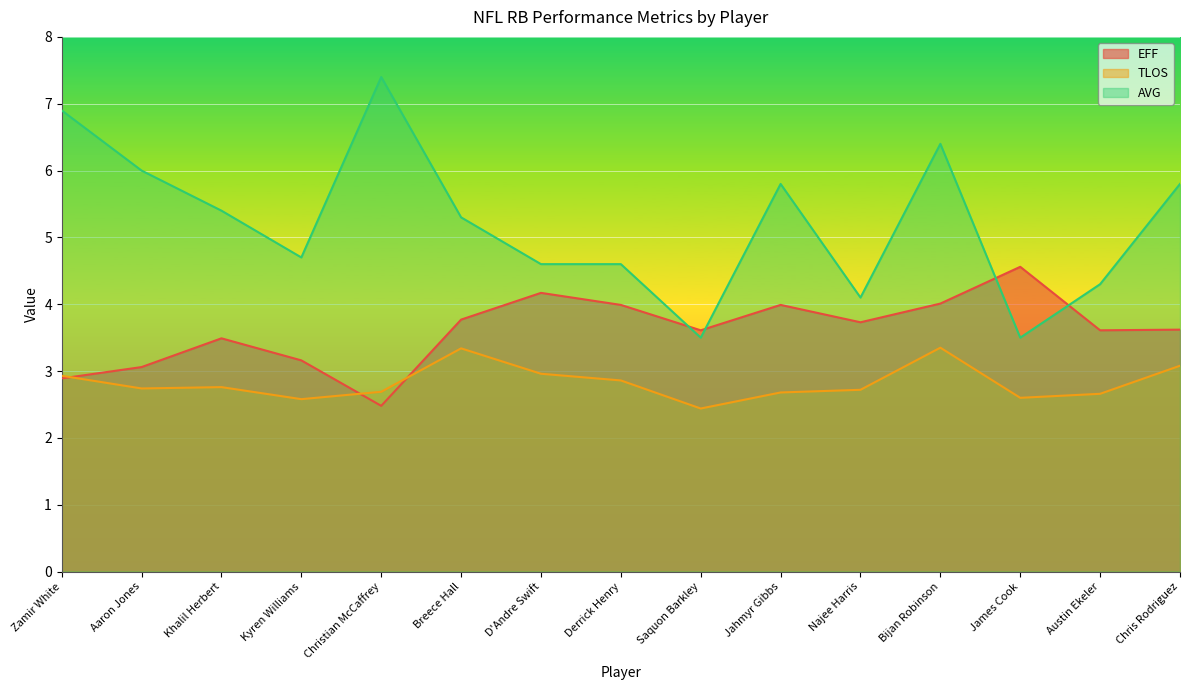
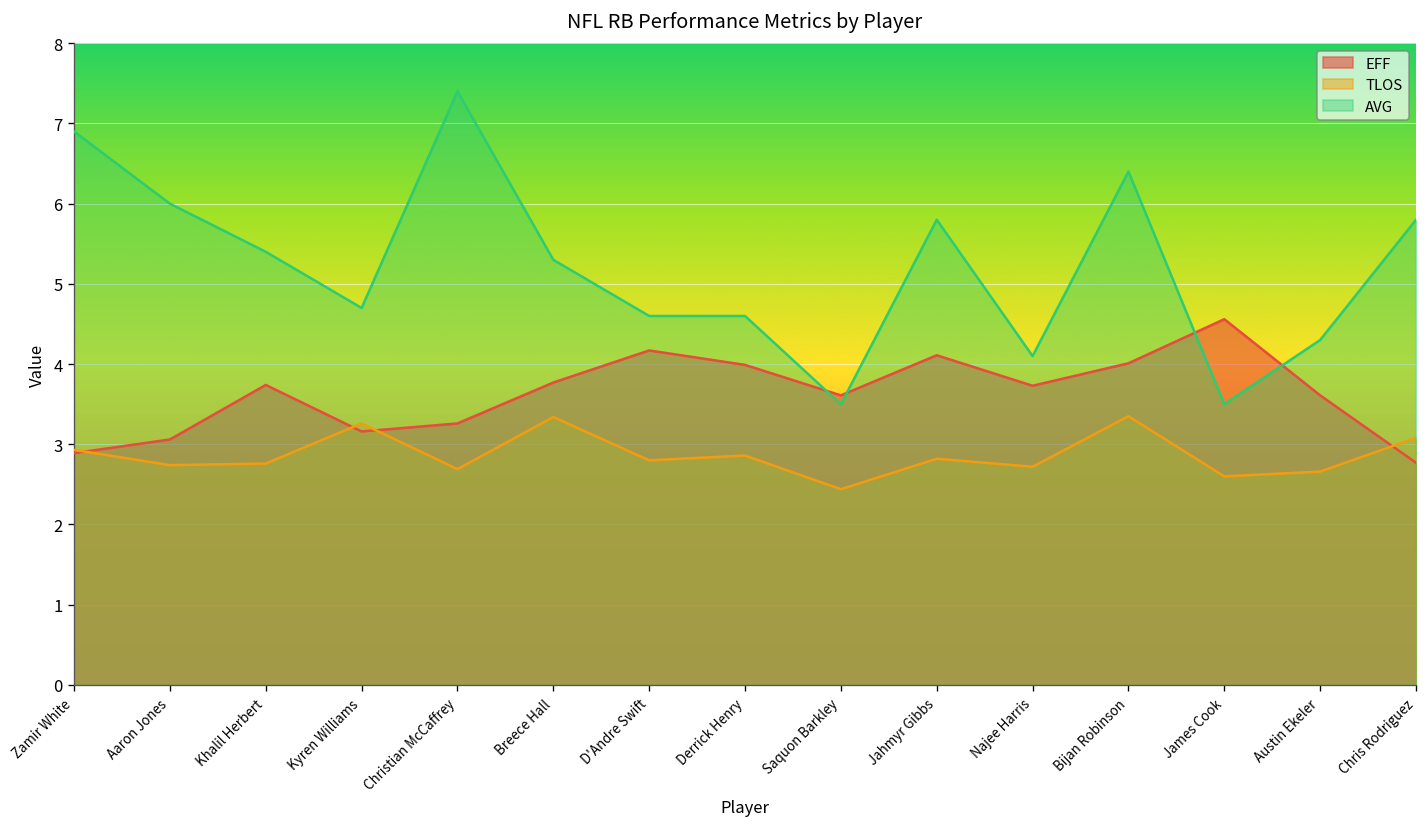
EFF, Khalil Herbert: 3.5 -> 3.7
TLOS, Kyren Williams: 2.6 -> 3.3
EFF, Christian McCaffrey: 2.5 -> 3.3
TLOS, D'Andre Swift: 3.0 -> 2.8
EFF, Jahmyr Gibbs: 4.0 -> 4.1
TLOS, Jahmyr Gibbs: 2.7 -> 2.8
EFF, Chris Rodriguez: 3.6 -> 2.8
